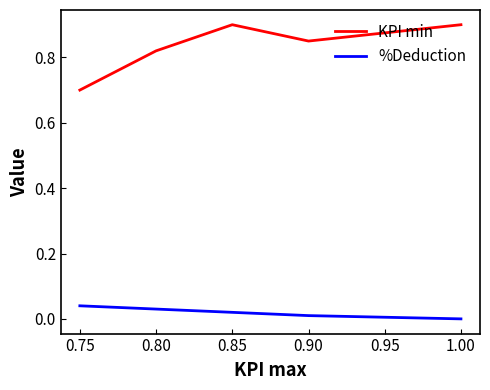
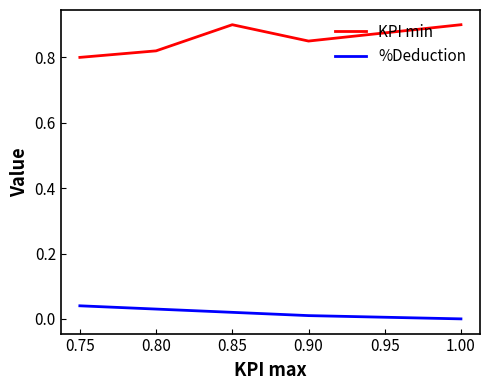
KPI min, 0.75: 0.7 -> 0.8
